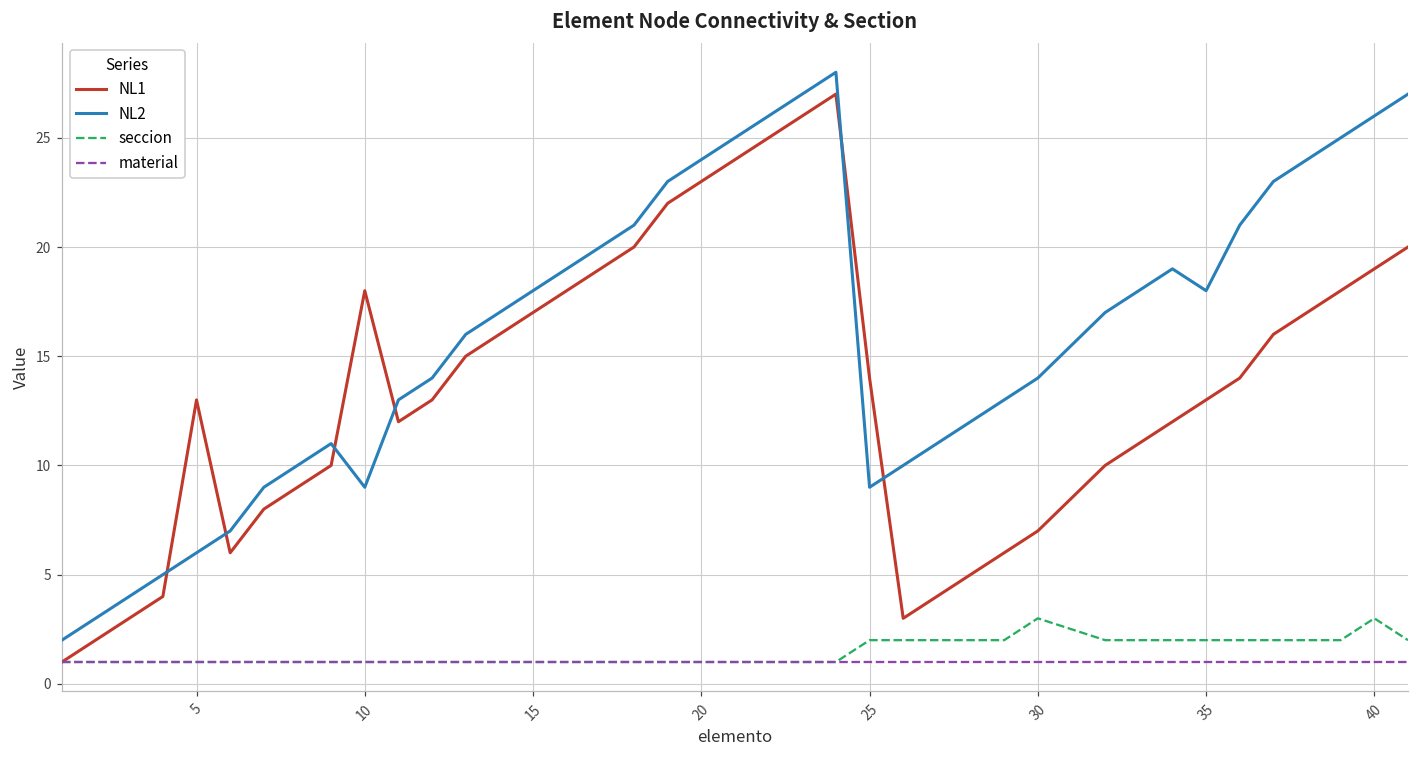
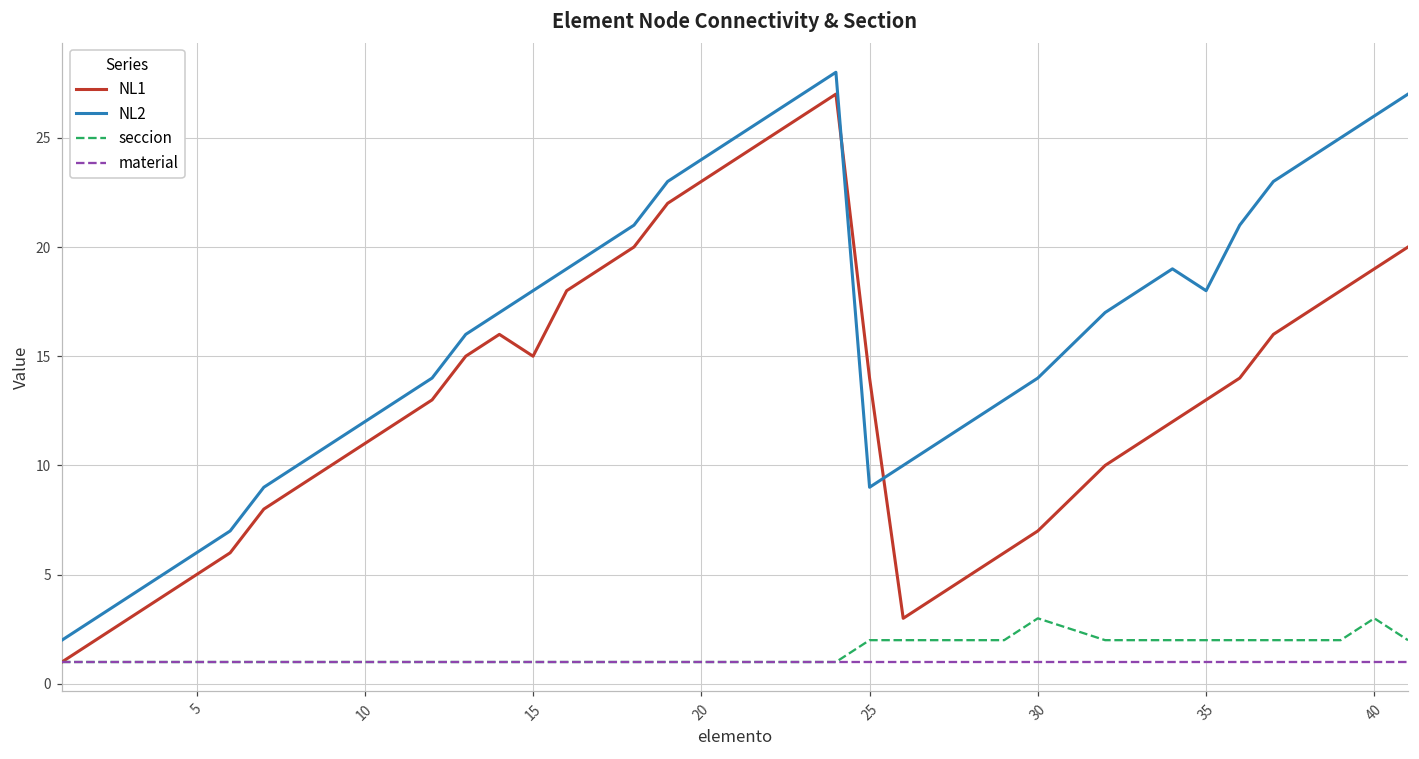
NL1, 5: 13 -> 5
NL1, 10: 18 -> 11
NL2, 10: 9 -> 12
NL1, 15: 17 -> 15
